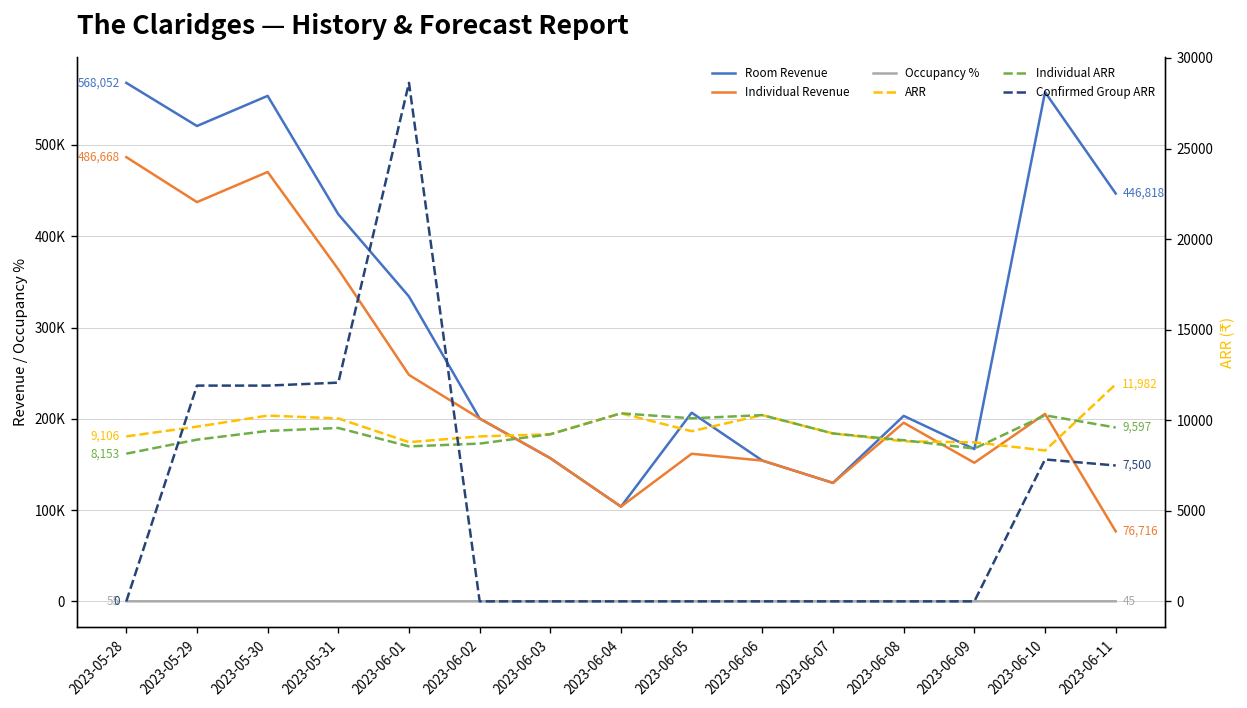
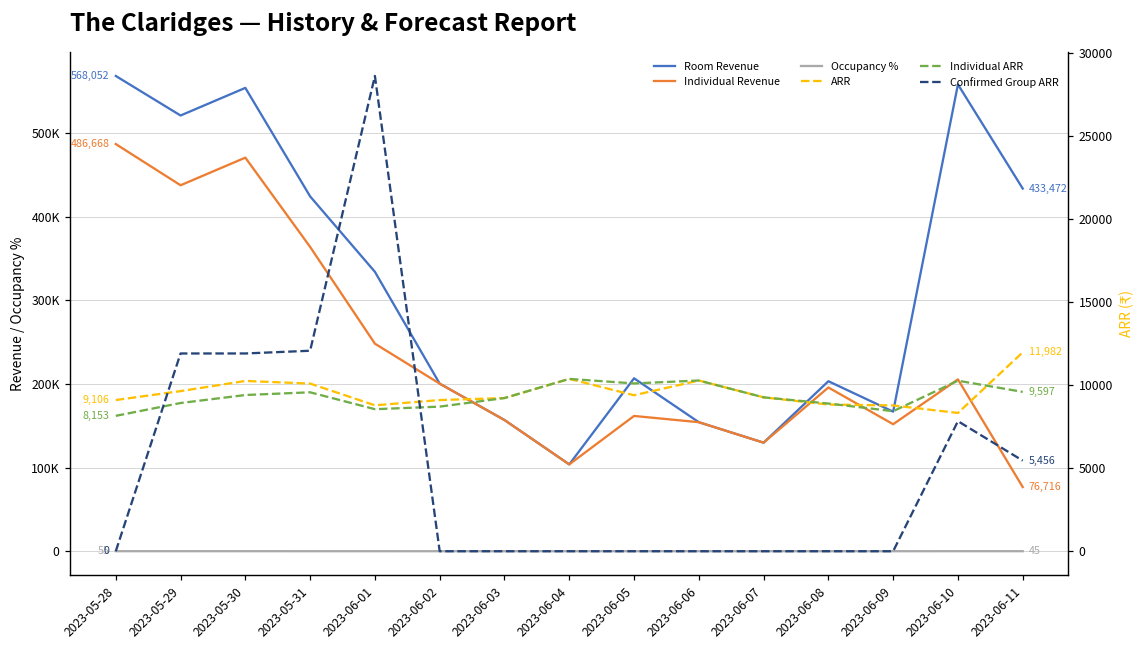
Room Revenue, 2023-06-11: 446,818 -> 433,472
Confirmed Group ARR, 2023-06-11: 7,500 -> 5,456
